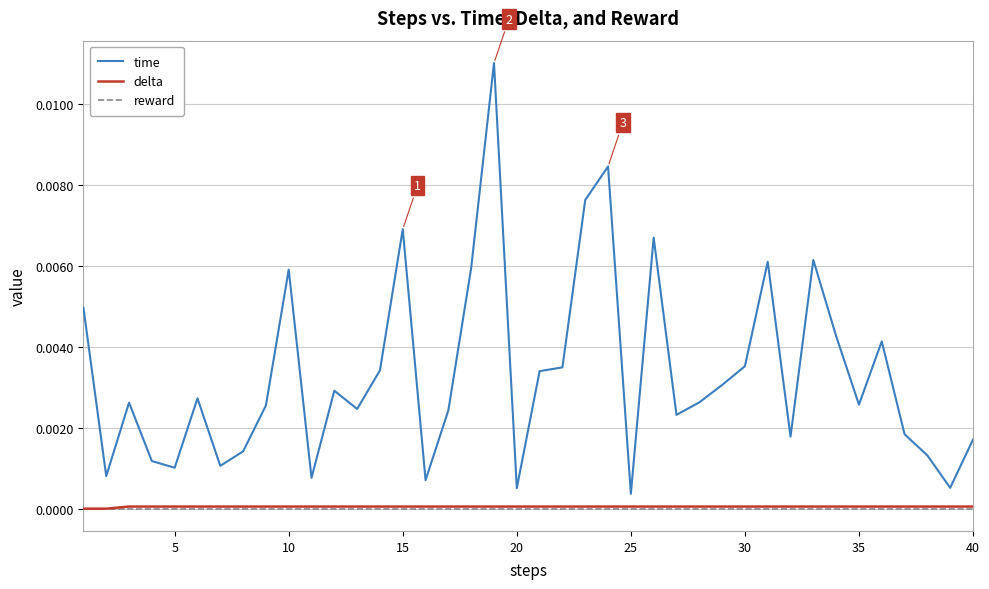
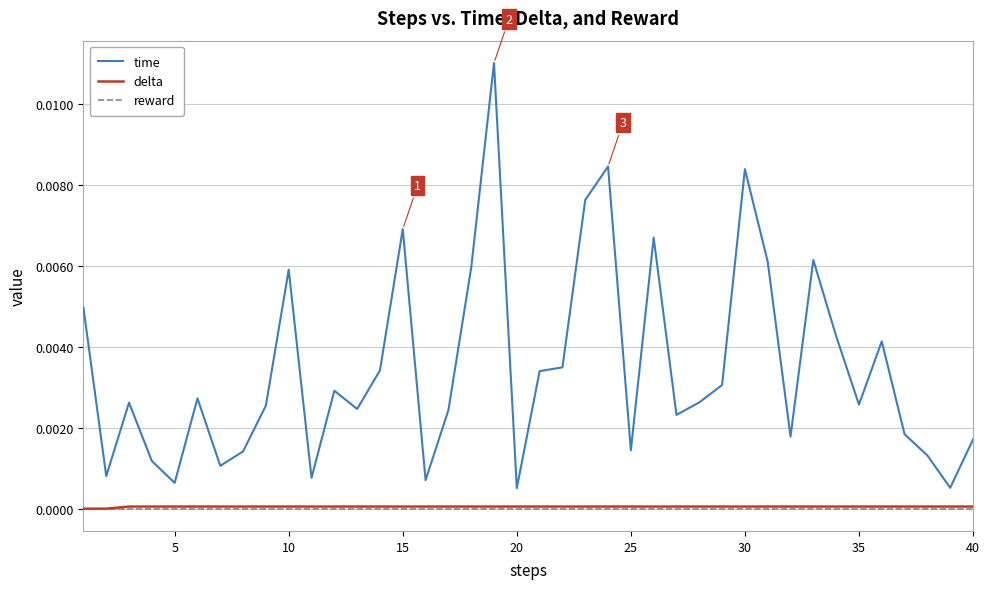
time, 5: 0.0010 -> 0.0006
time, 25: 0.0004 -> 0.0014
time, 30: 0.0035 -> 0.0084
